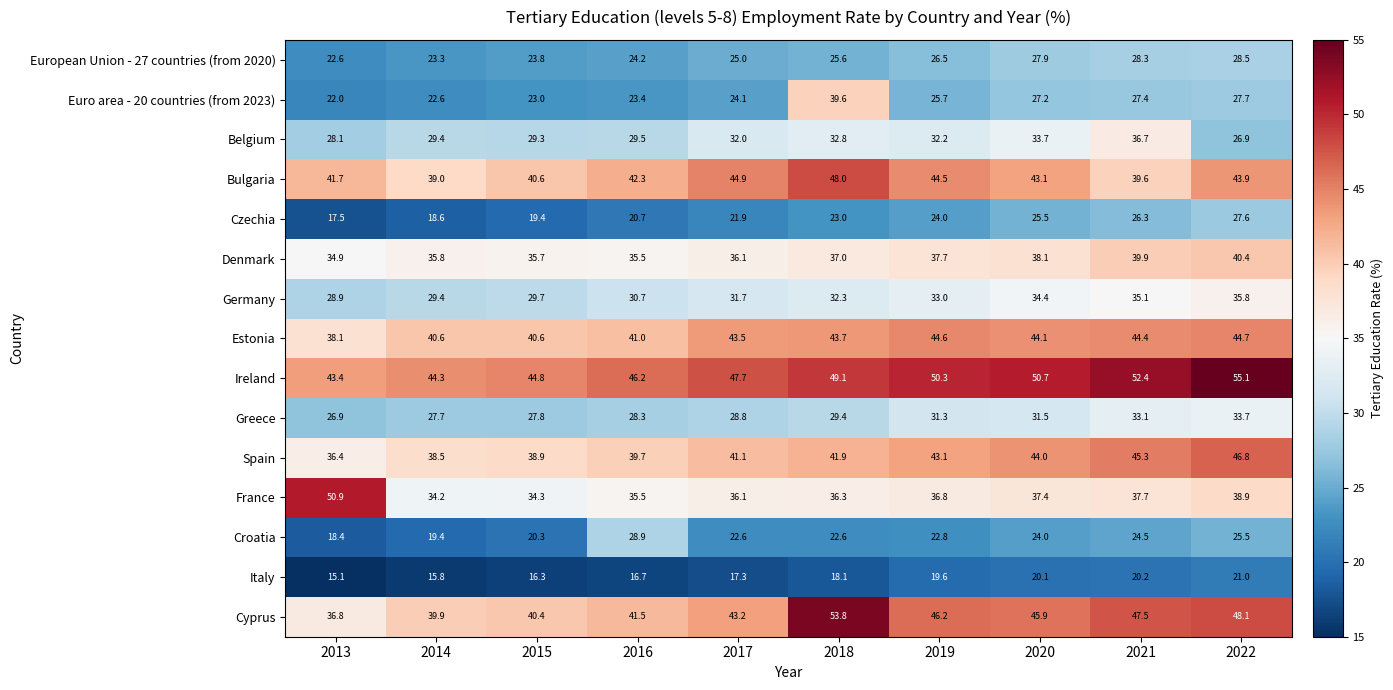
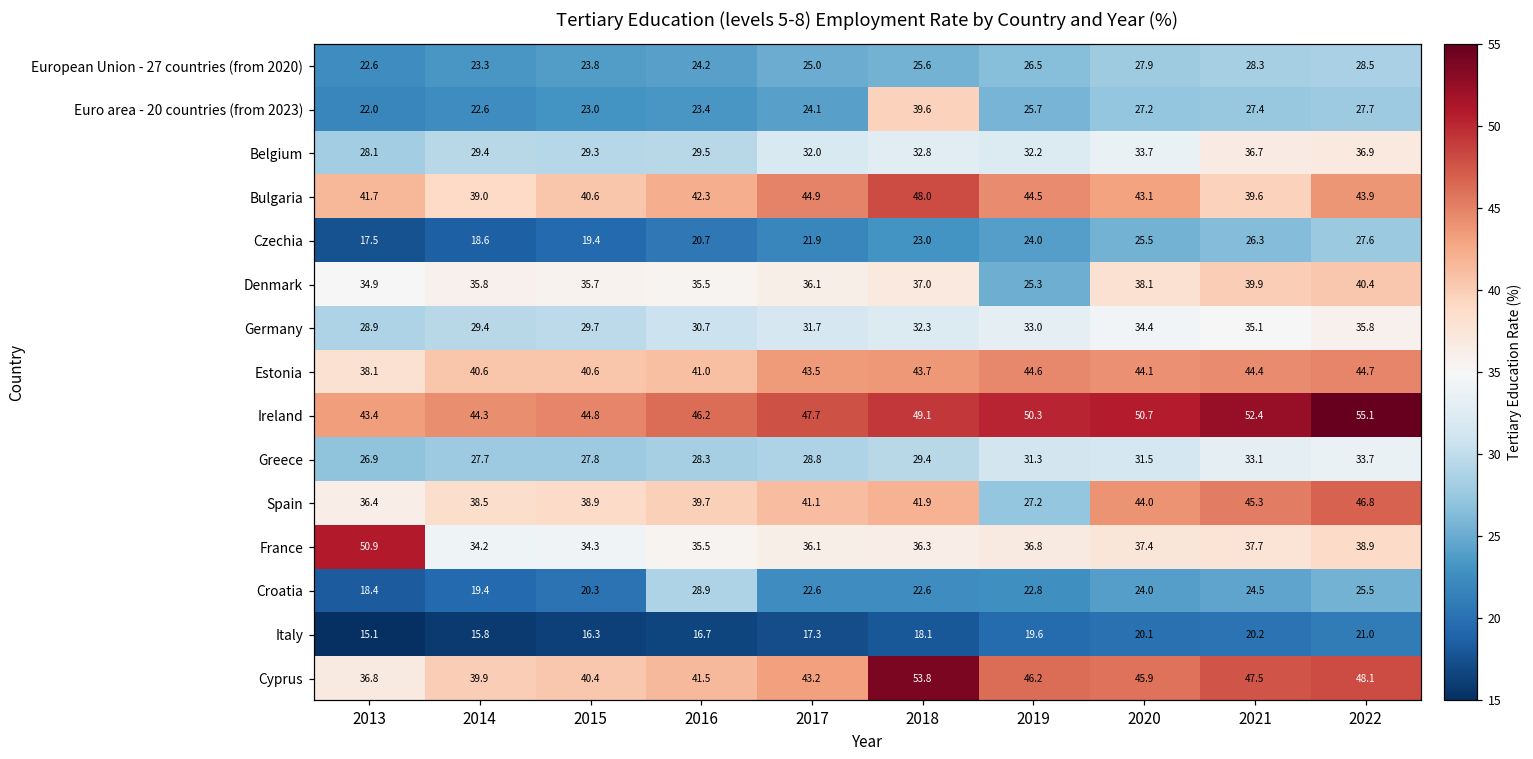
Belgium, 2022: 26.9 -> 36.9
Denmark, 2019: 37.7 -> 25.3
Spain, 2019: 43.1 -> 27.2
